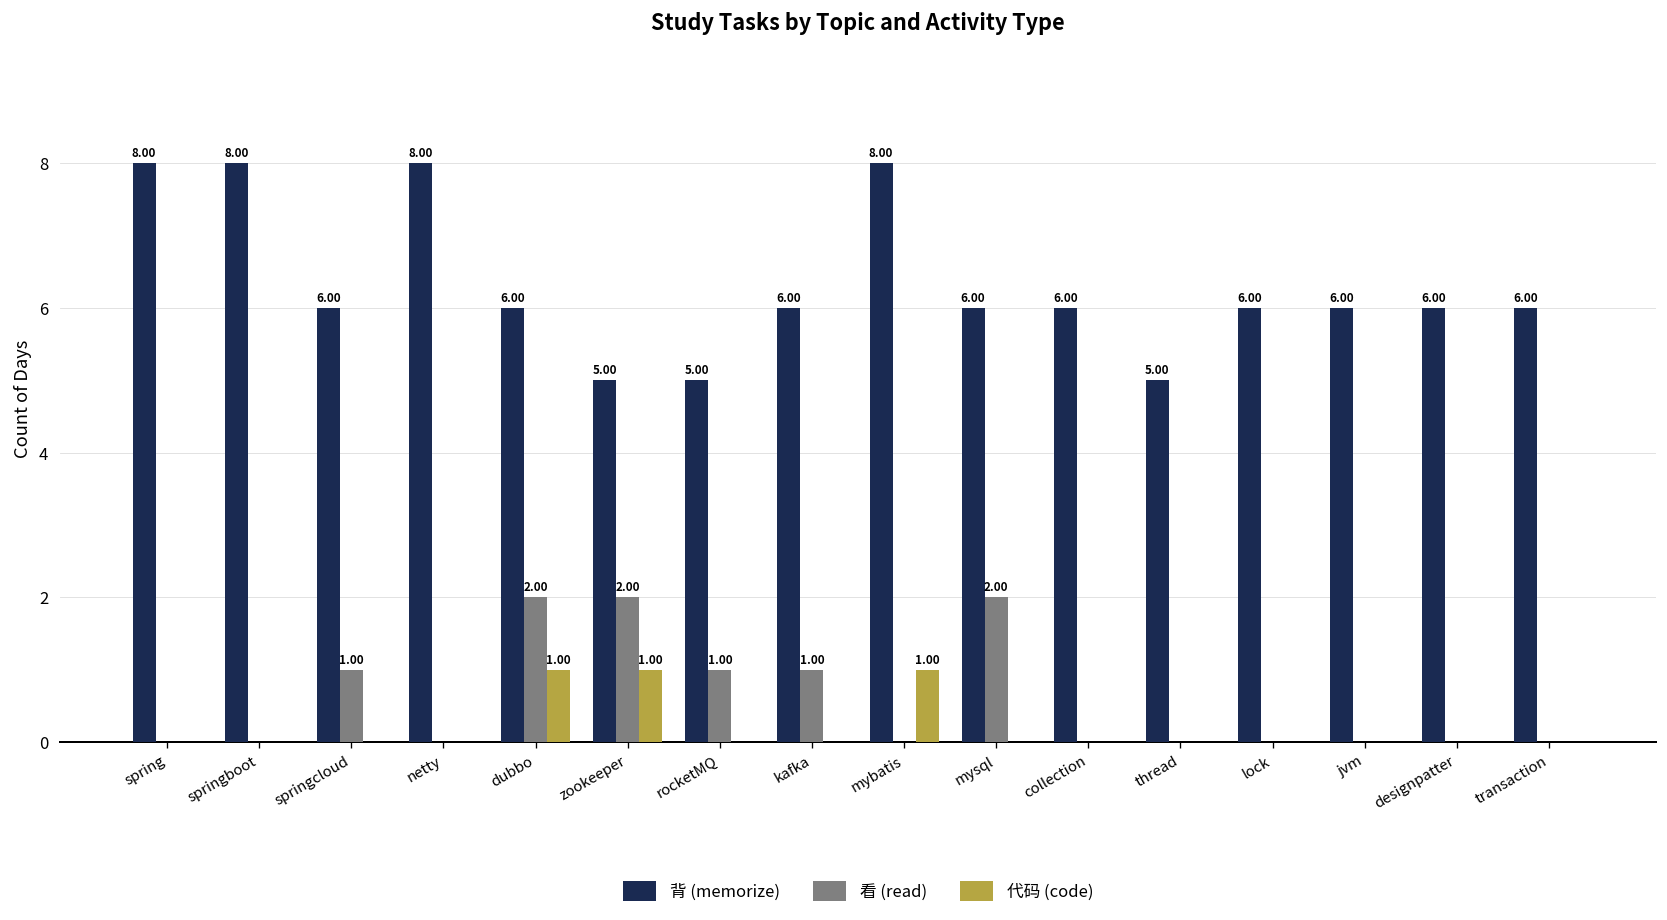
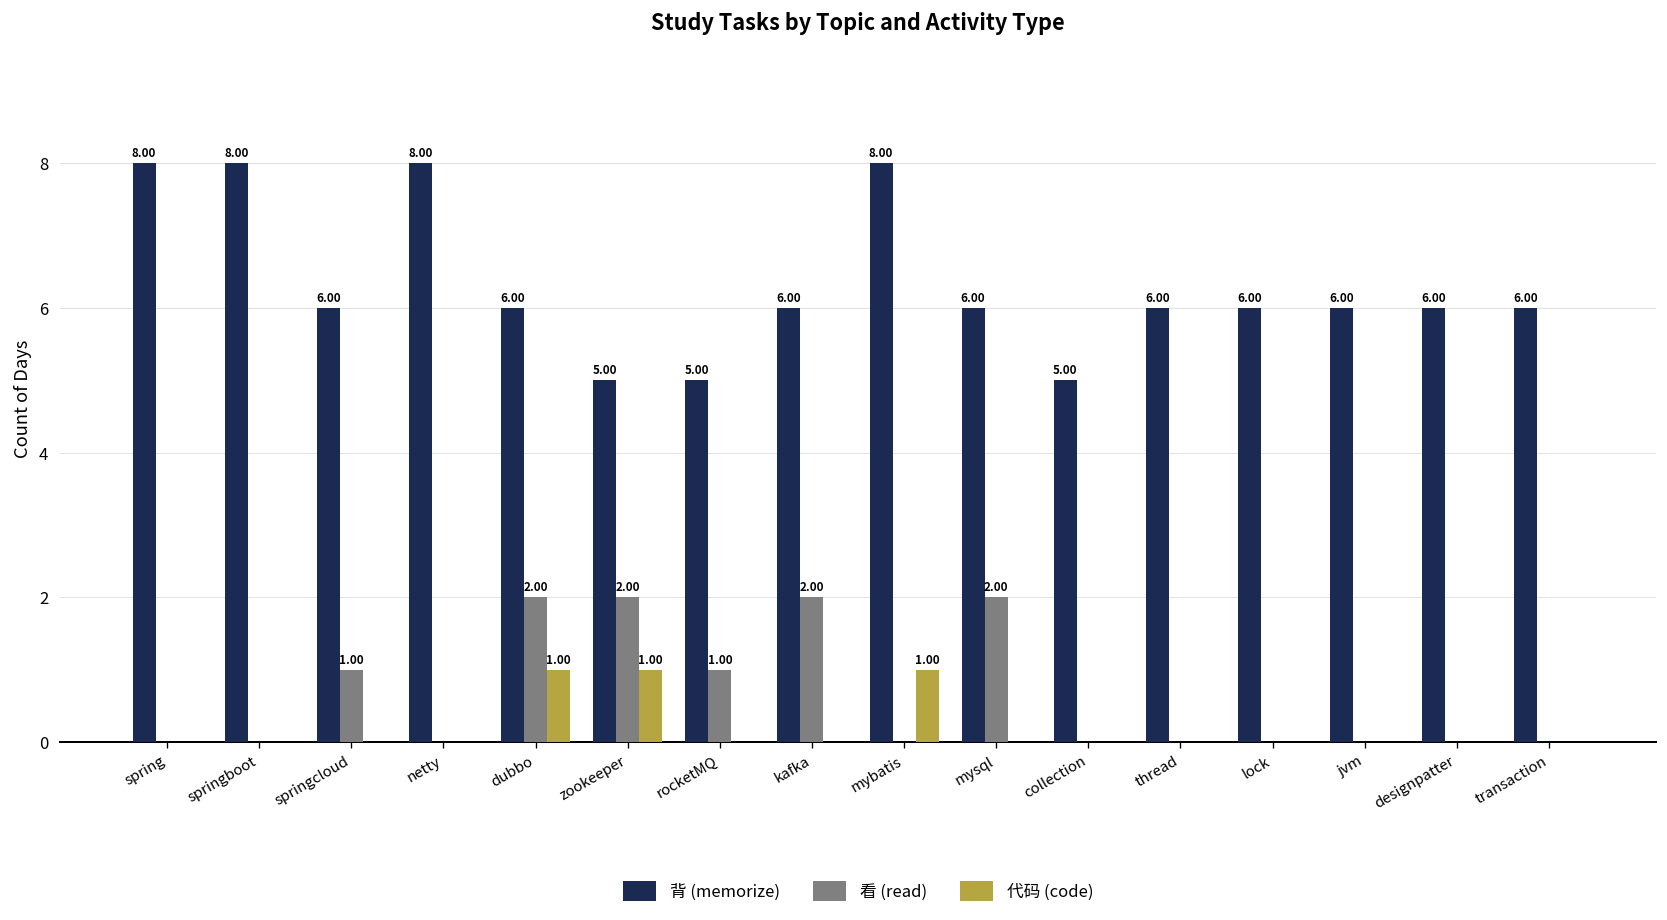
看 (read), kafka: 1.00 -> 2.00
背 (memorize), collection: 6.00 -> 5.00
背 (memorize), thread: 5.00 -> 6.00
